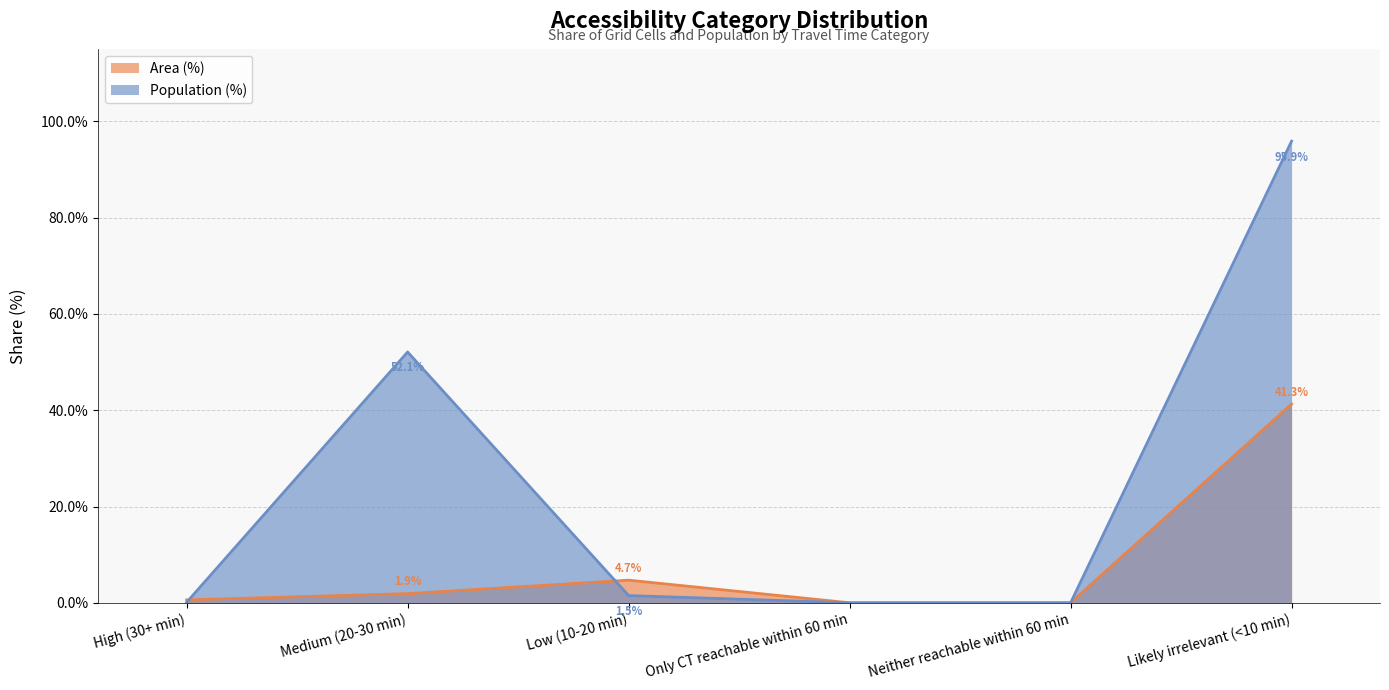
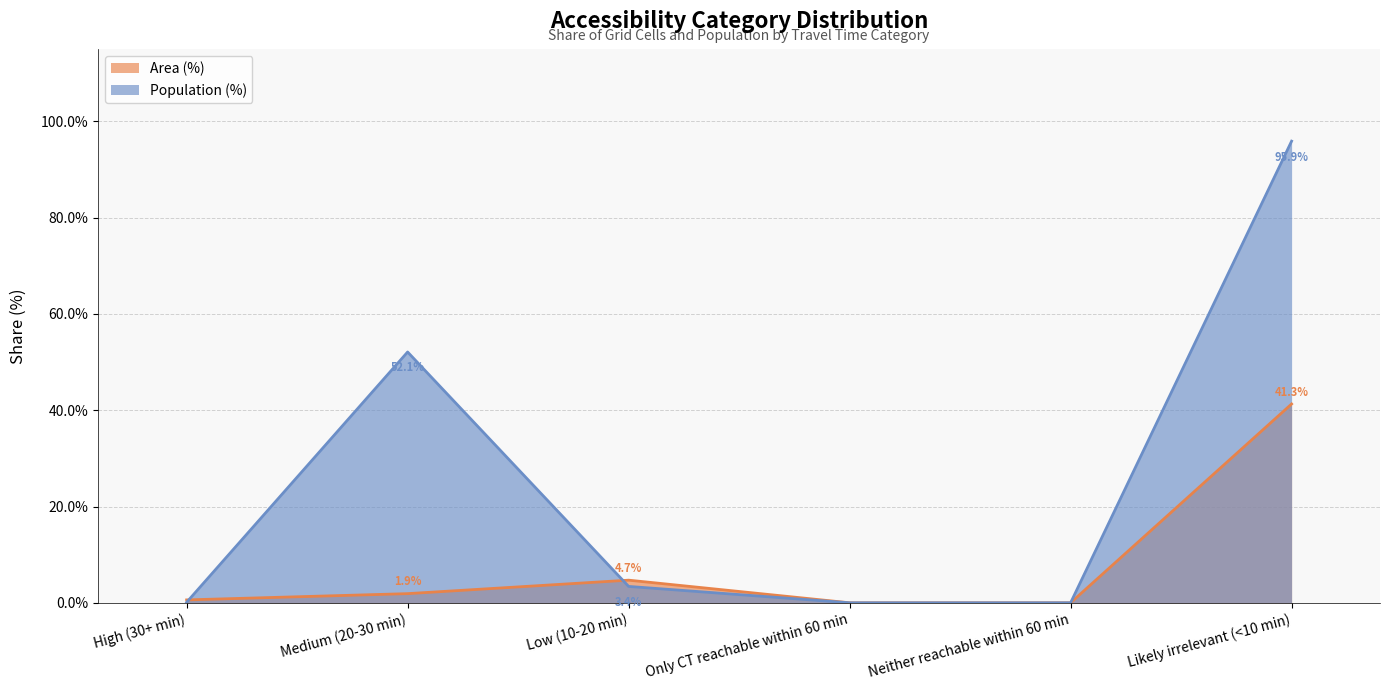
Population (%), Low (10-20 min): 2% -> 3%
